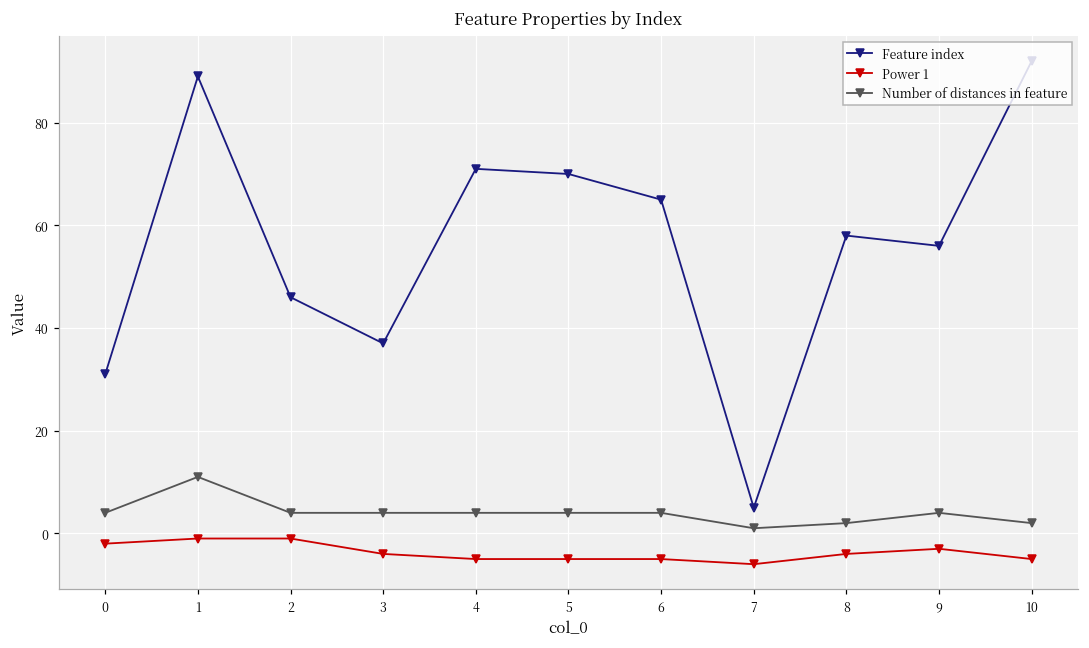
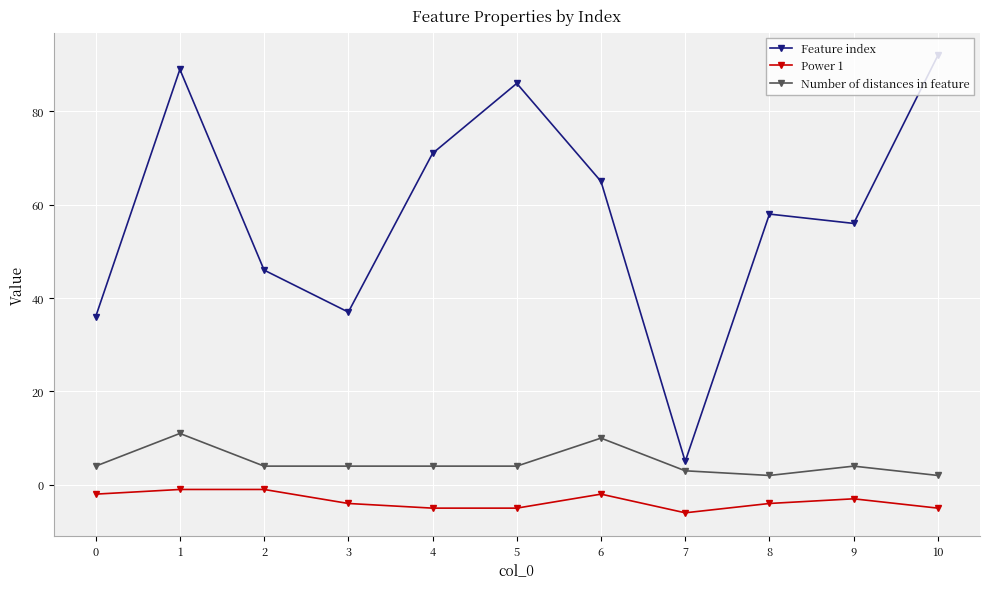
Feature index, 0: 31 -> 36
Feature index, 5: 70 -> 86
Power 1, 6: -5 -> -2
Number of distances in feature, 6: 4 -> 10
Number of distances in feature, 7: 1 -> 3
